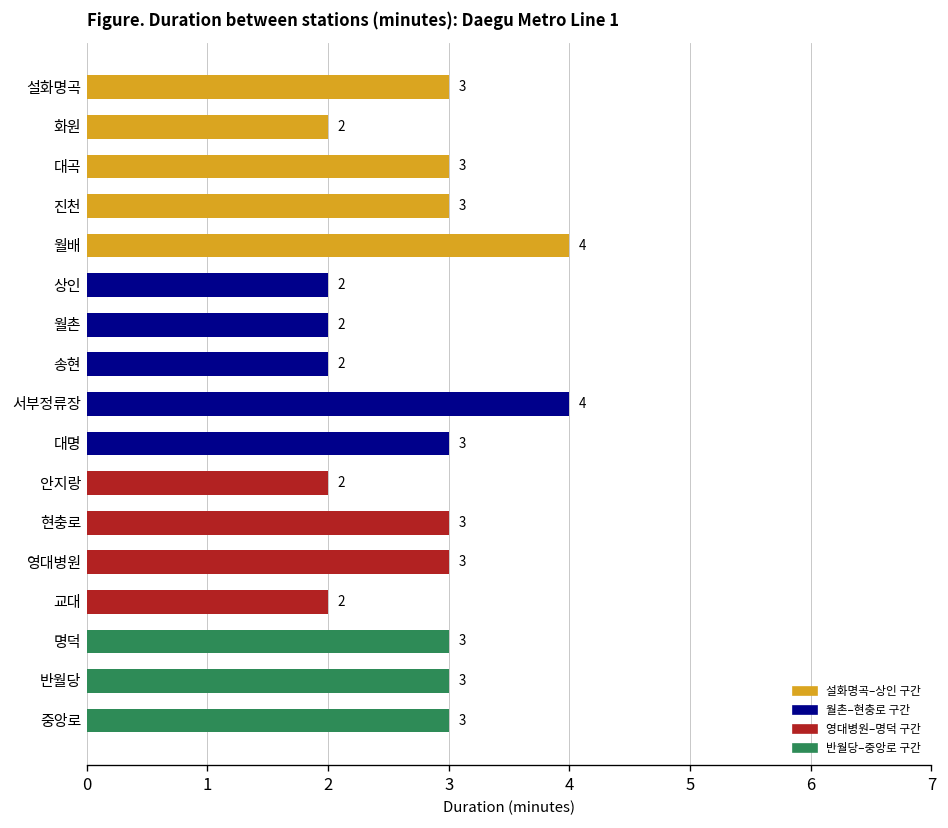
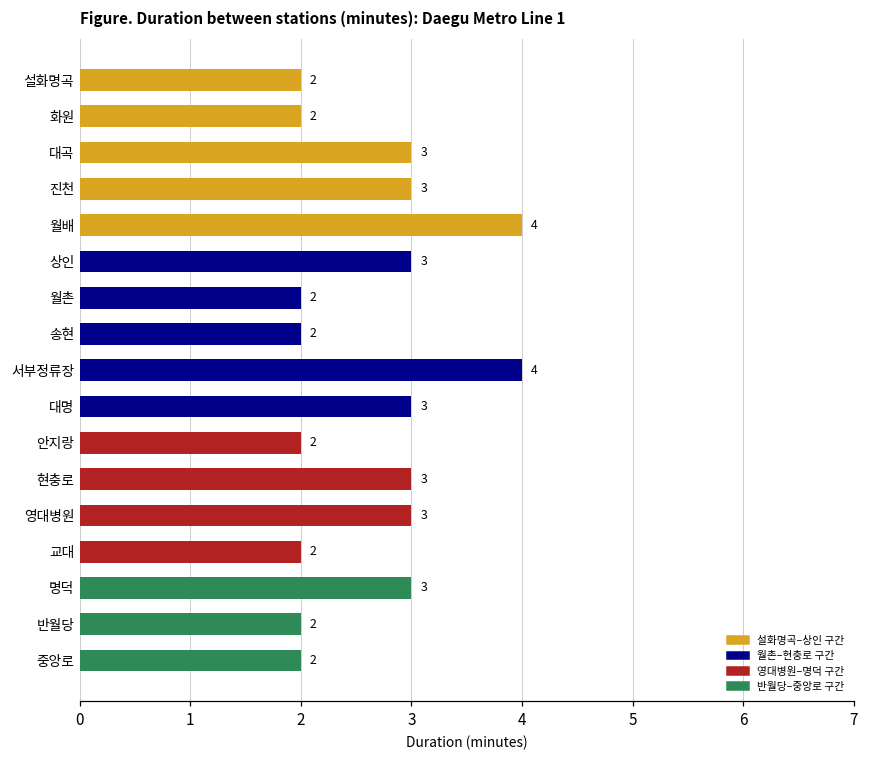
설화명곡: 3 -> 2
상인: 2 -> 3
반월당: 3 -> 2
중앙로: 3 -> 2
